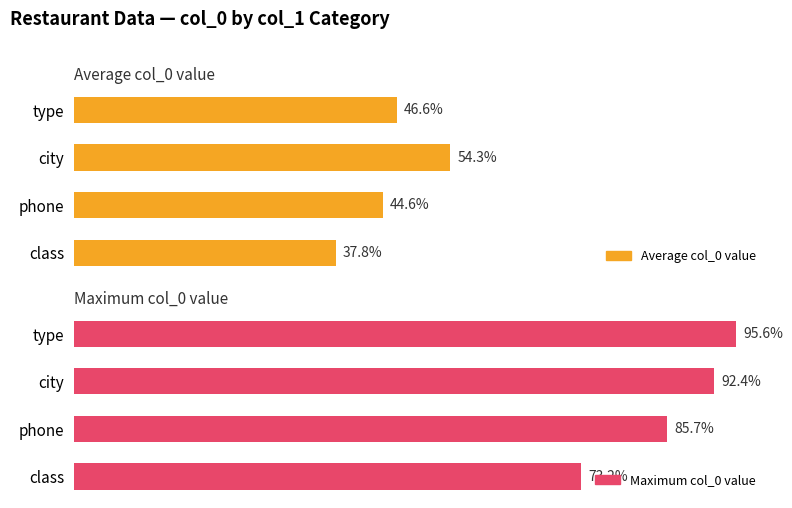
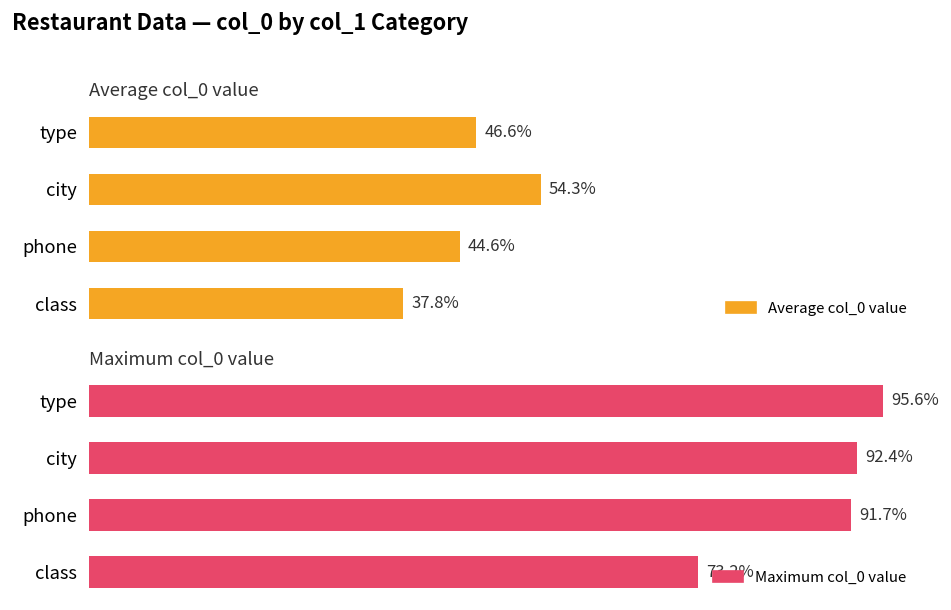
Maximum col_0 value, phone: 85.7% -> 91.7%
